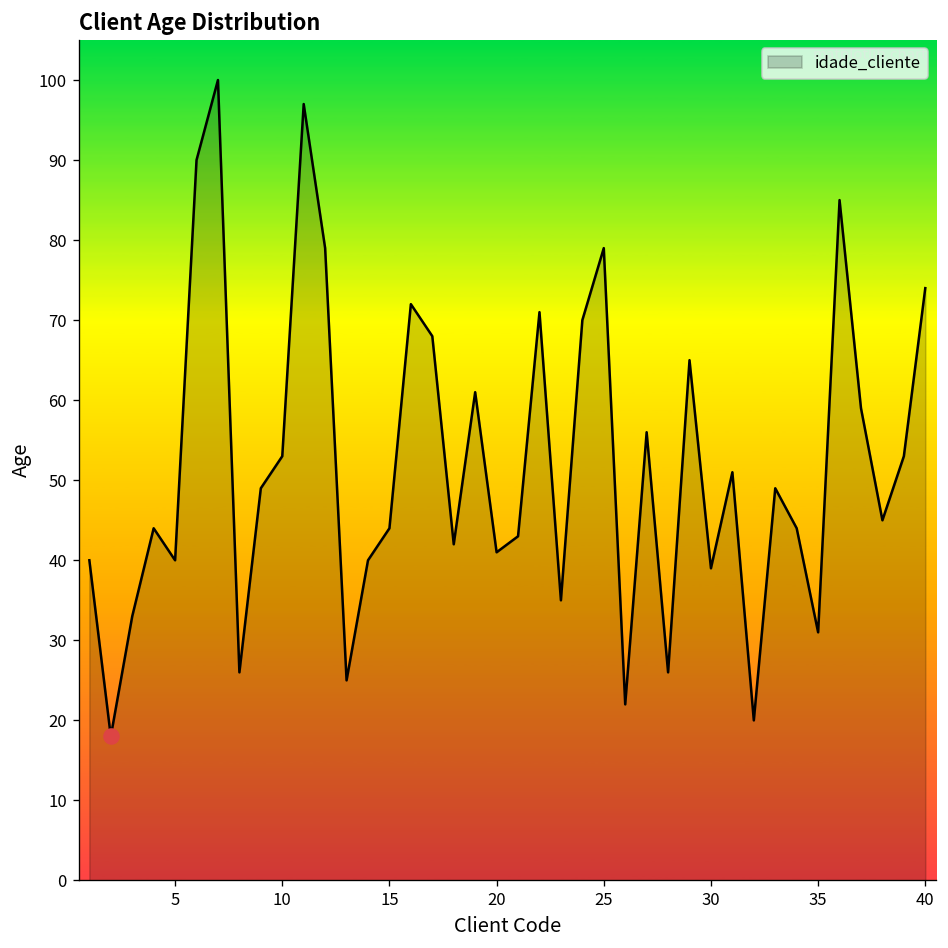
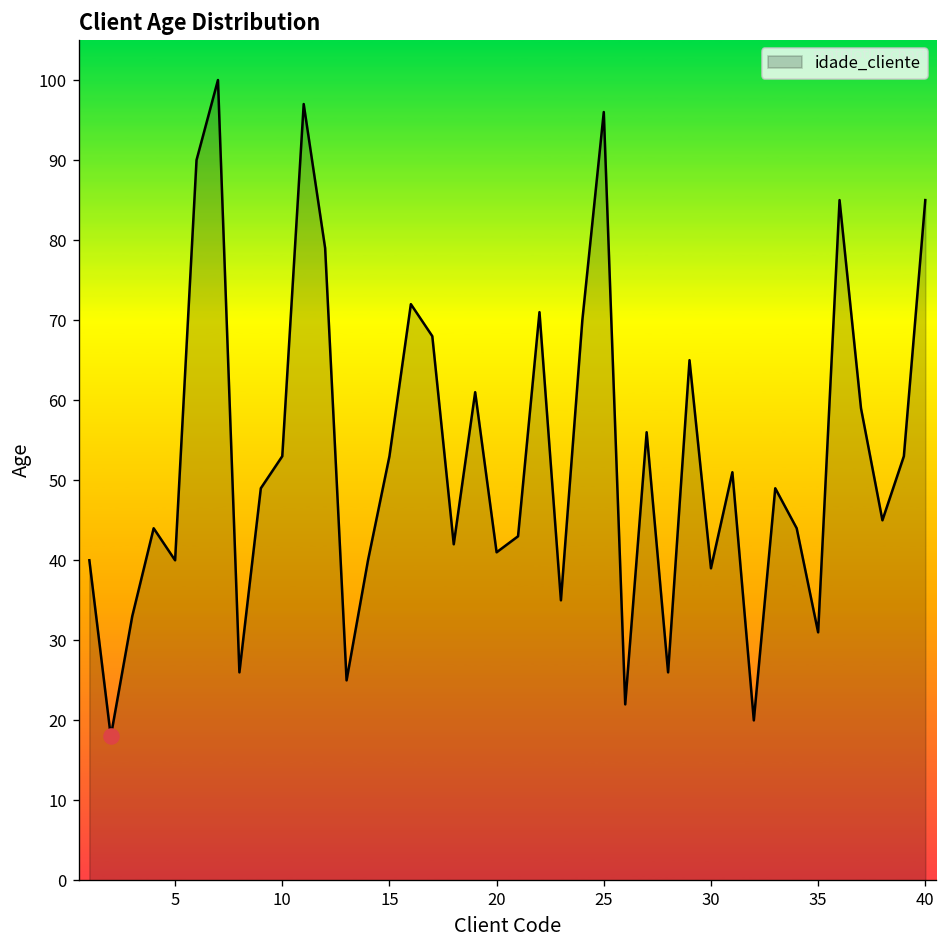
idade_cliente, 15: 44 -> 53
idade_cliente, 25: 79 -> 96
idade_cliente, 40: 74 -> 85
